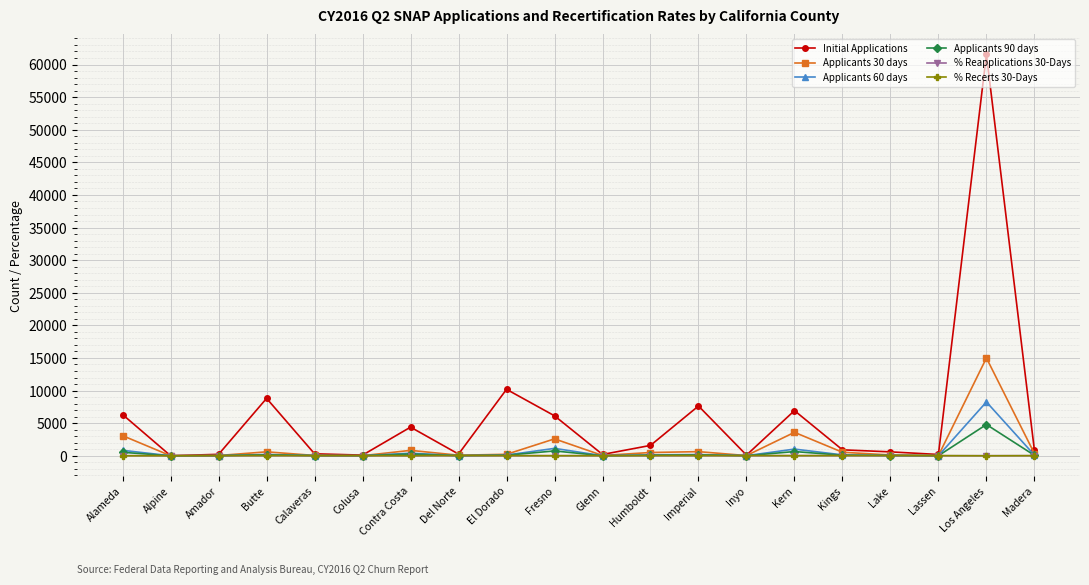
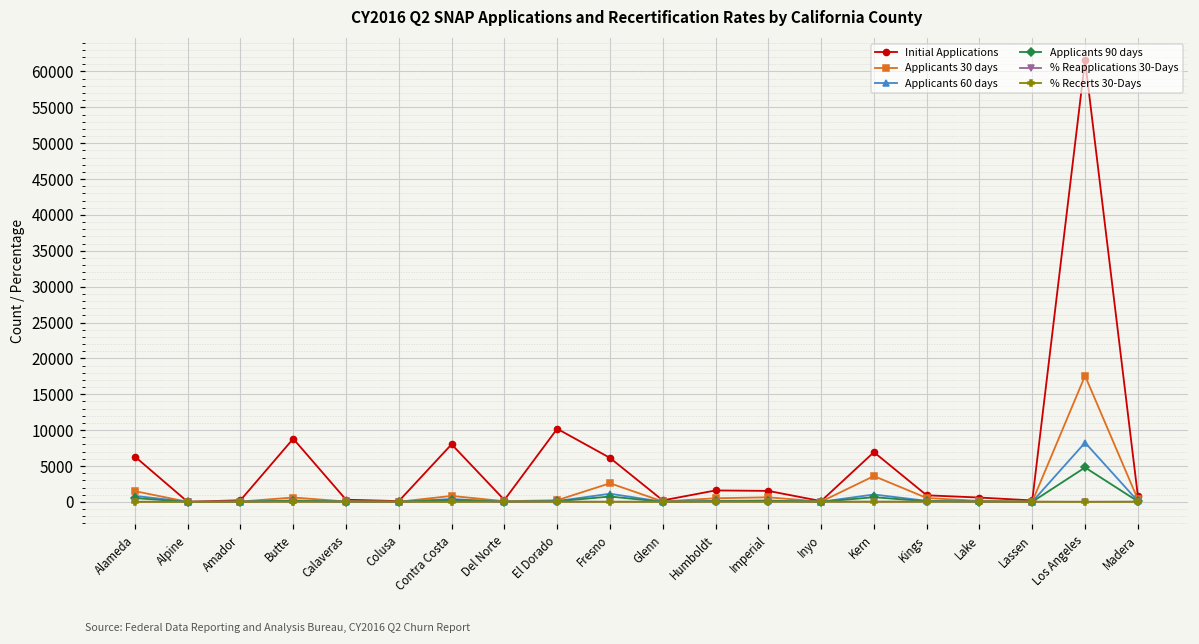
Applicants 30 days, Alameda: 3000 -> 1000
Initial Applications, Contra Costa: 4000 -> 8000
Initial Applications, Imperial: 8000 -> 2000
Applicants 30 days, Los Angeles: 15000 -> 18000
